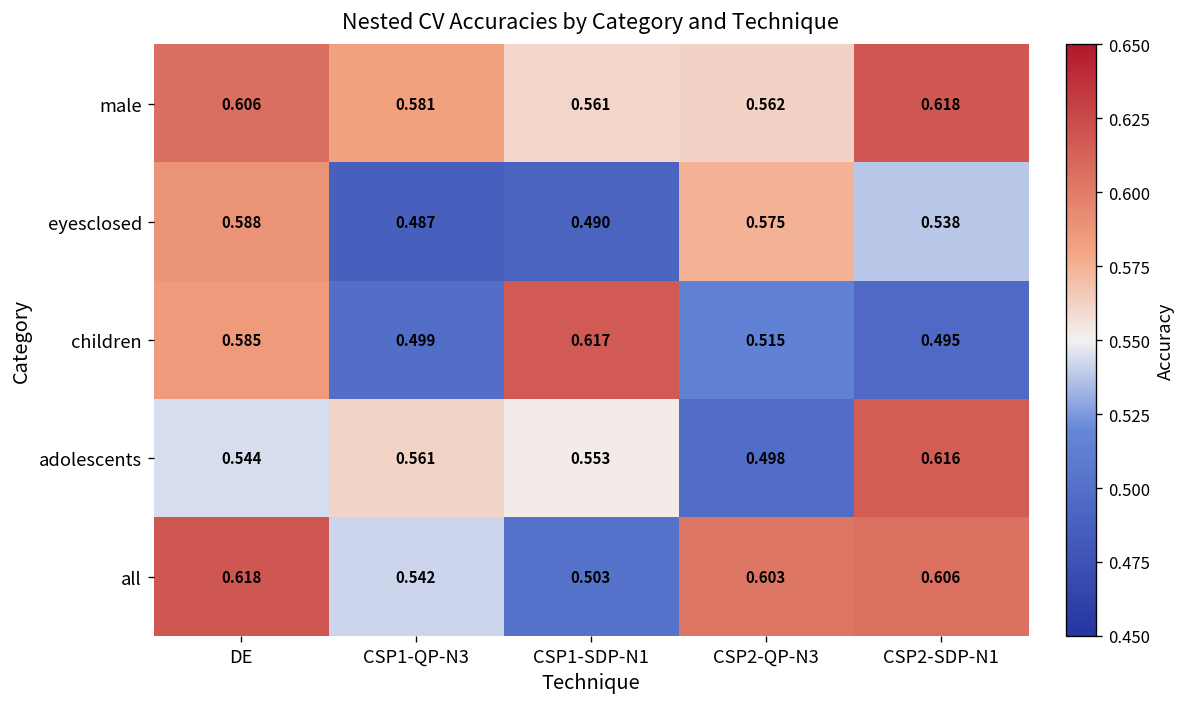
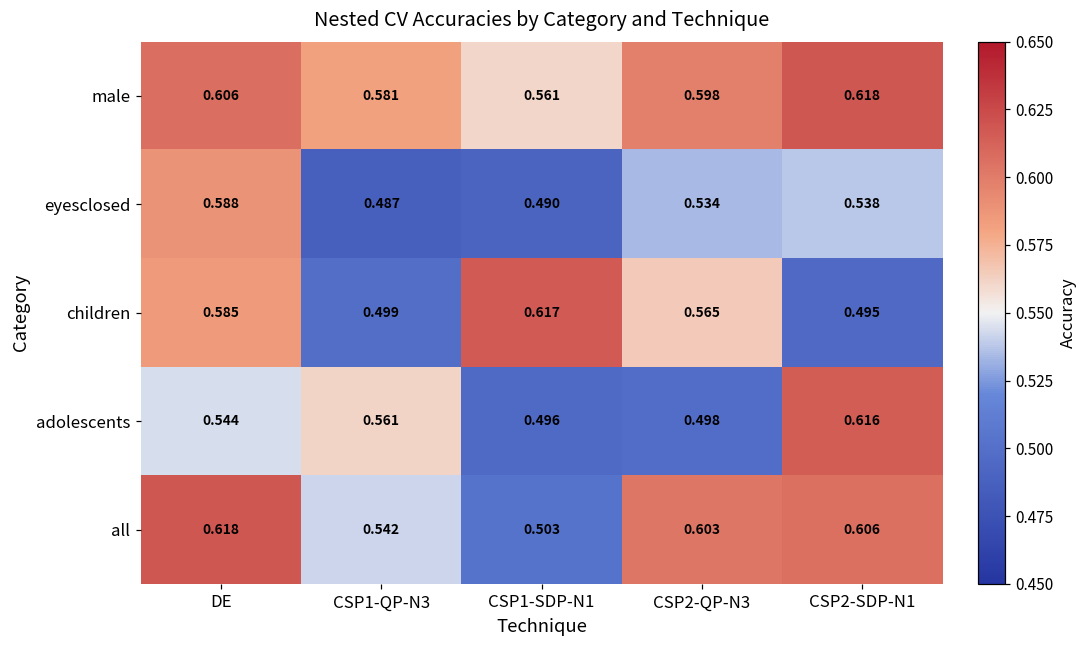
male, CSP2-QP-N3: 0.562 -> 0.598
eyesclosed, CSP2-QP-N3: 0.575 -> 0.534
children, CSP2-QP-N3: 0.515 -> 0.565
adolescents, CSP1-SDP-N1: 0.553 -> 0.496
